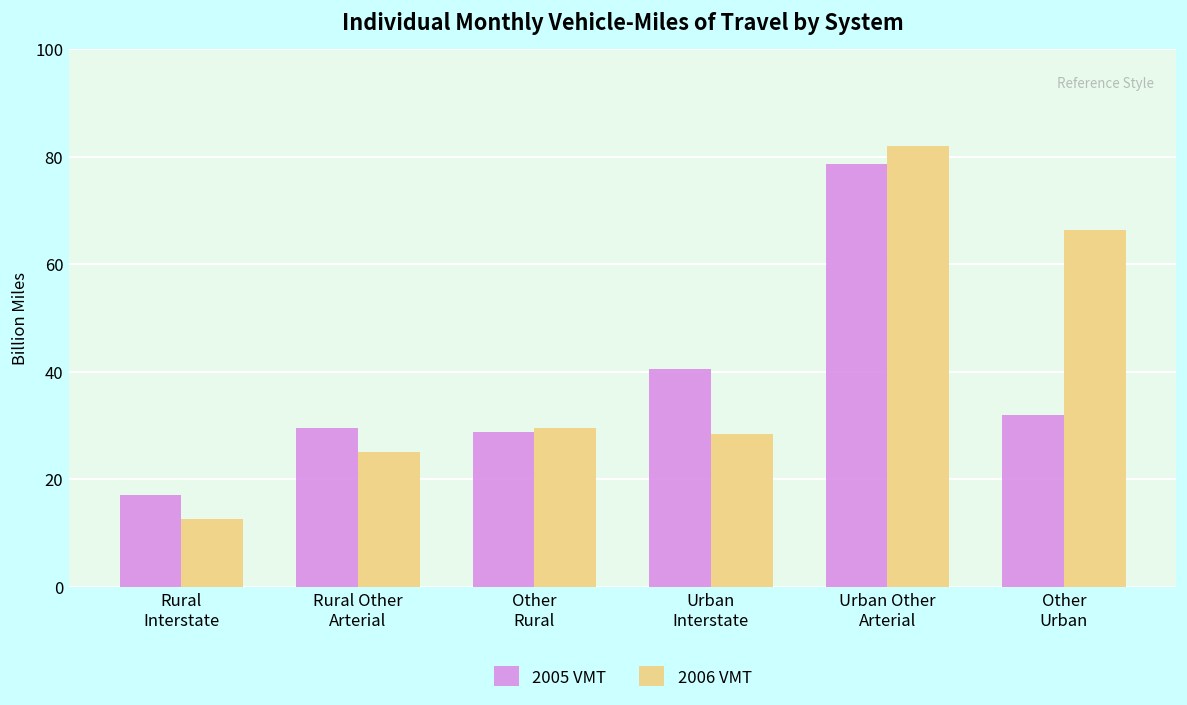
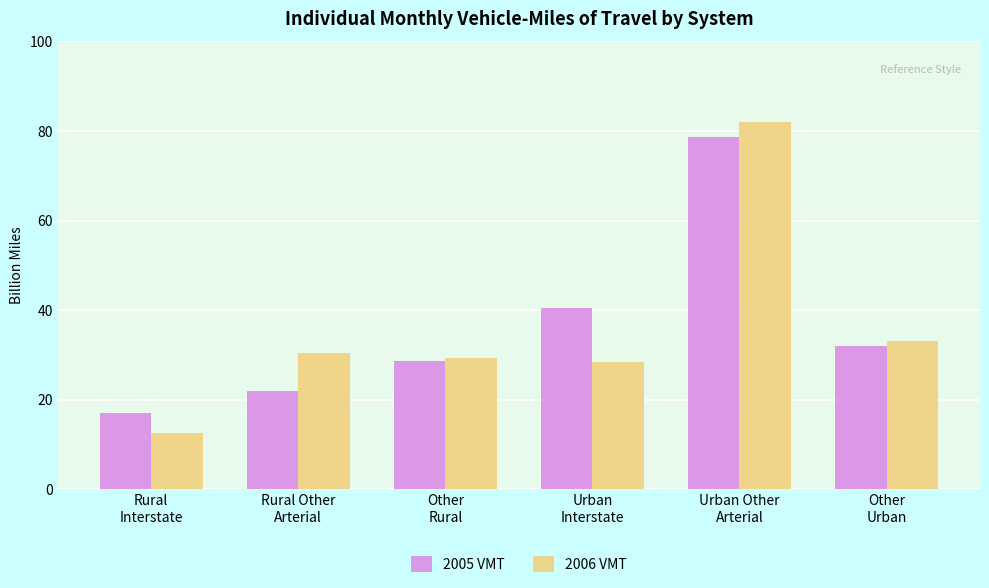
2005 VMT, Rural Other Arterial: 29 -> 22
2006 VMT, Rural Other Arterial: 25 -> 30
2006 VMT, Other Urban: 66 -> 33
